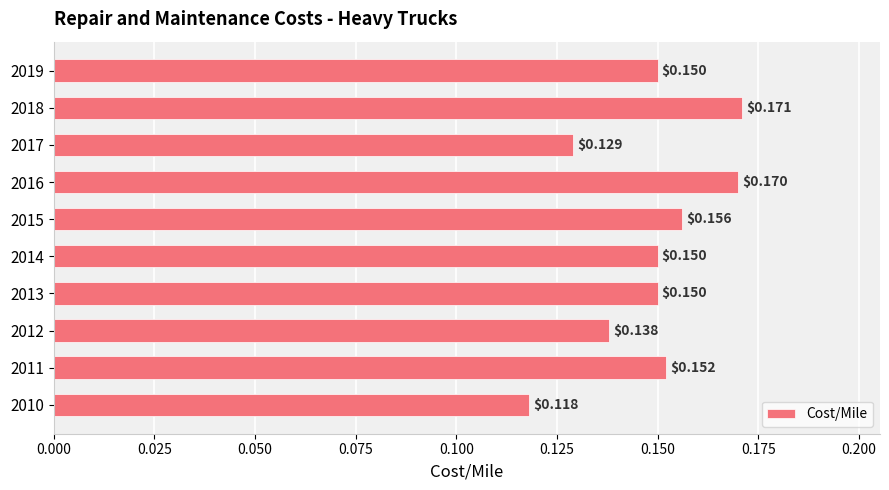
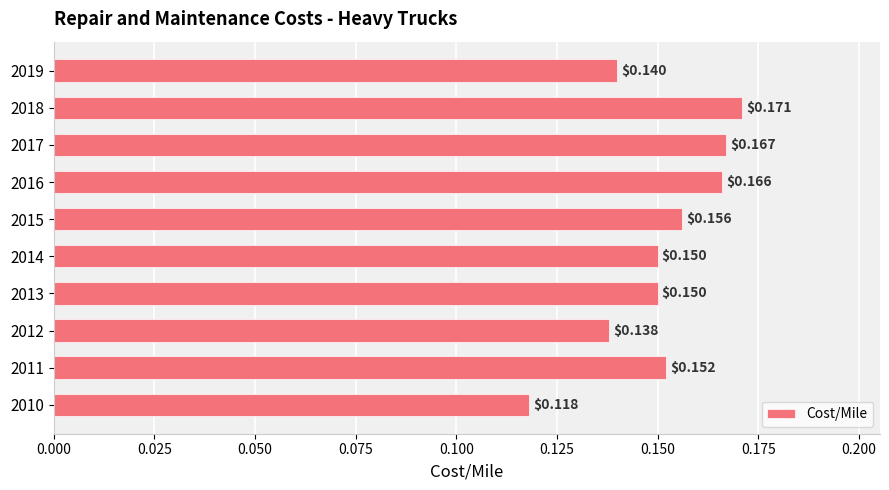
2019: $0.150 -> $0.140
2017: $0.129 -> $0.167
2016: $0.170 -> $0.166
